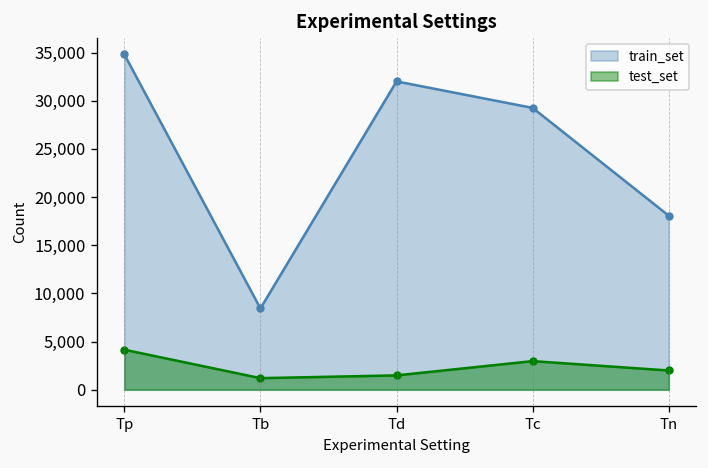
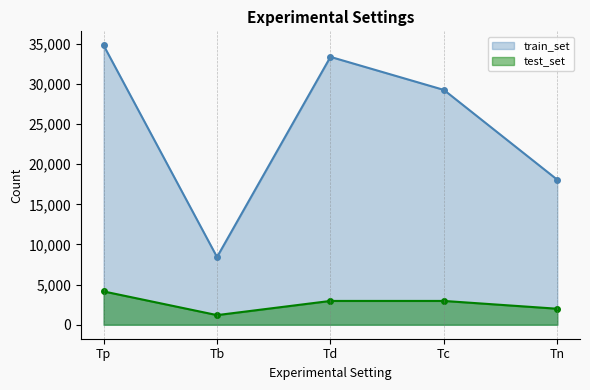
train_set, Td: 32,000 -> 33,000
test_set, Td: 1,000 -> 3,000
